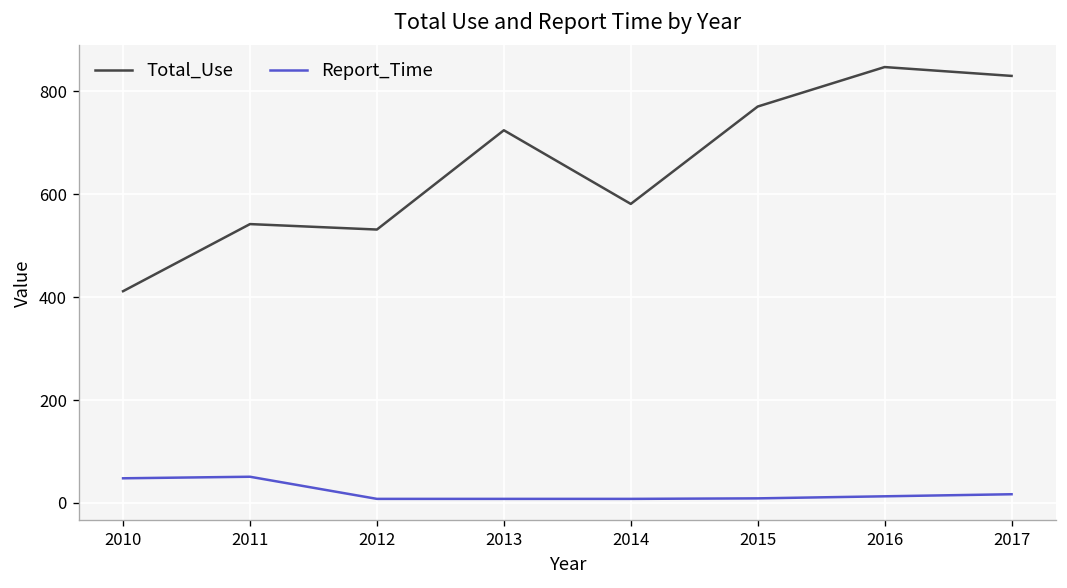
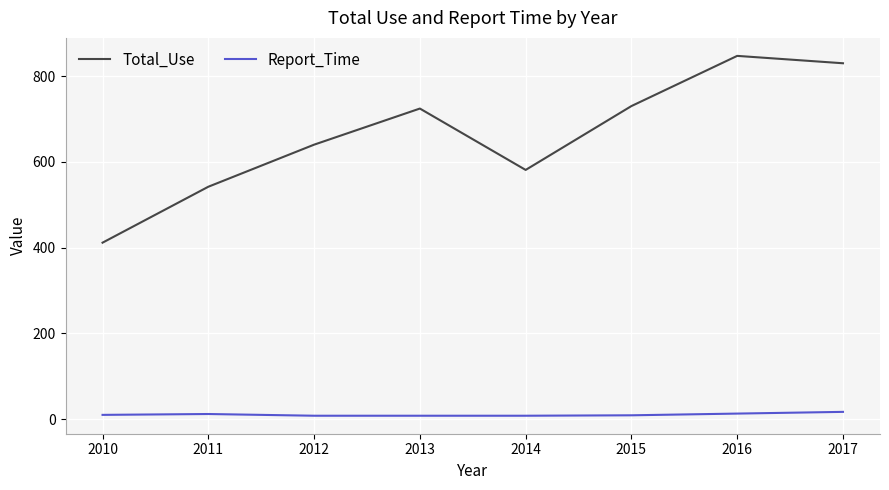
Report_Time, 2010: 50 -> 10
Report_Time, 2011: 50 -> 10
Total_Use, 2012: 530 -> 640
Total_Use, 2015: 770 -> 730
